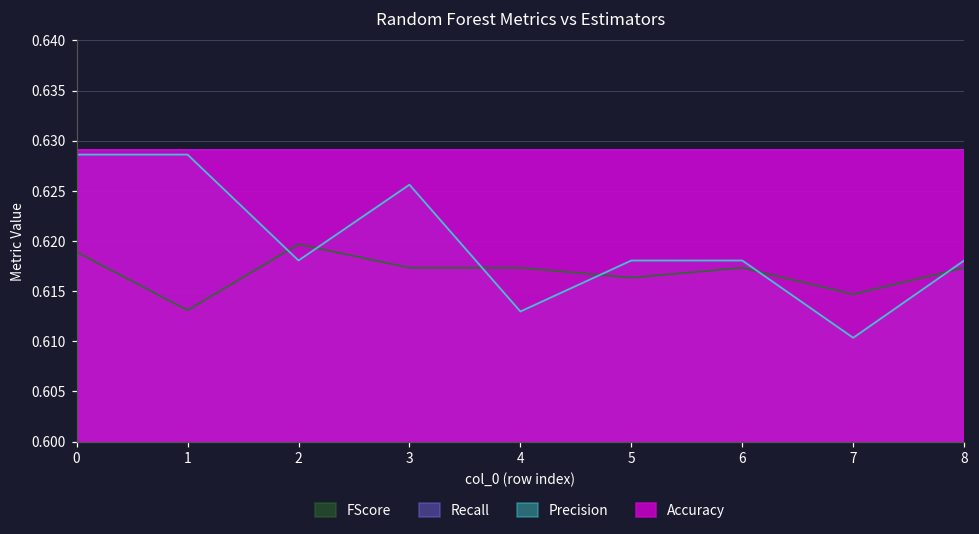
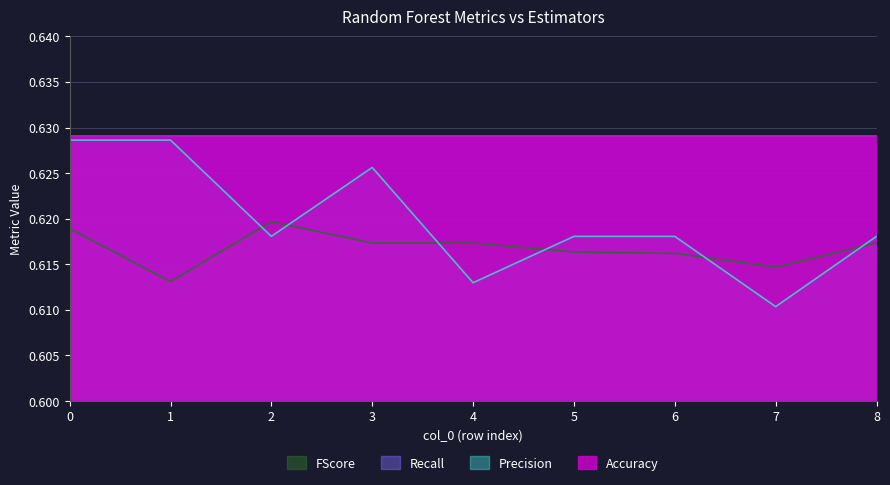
FScore, 6: 0.617 -> 0.616
